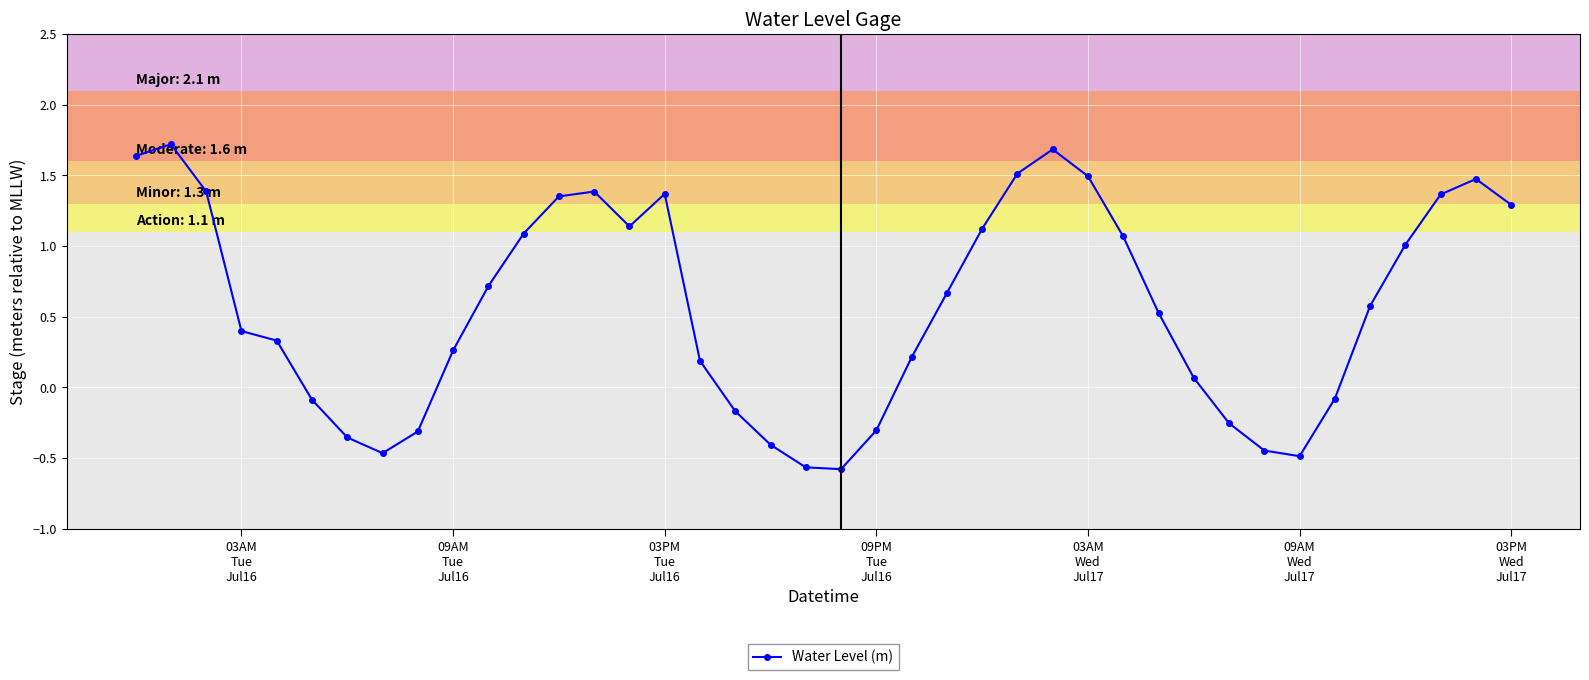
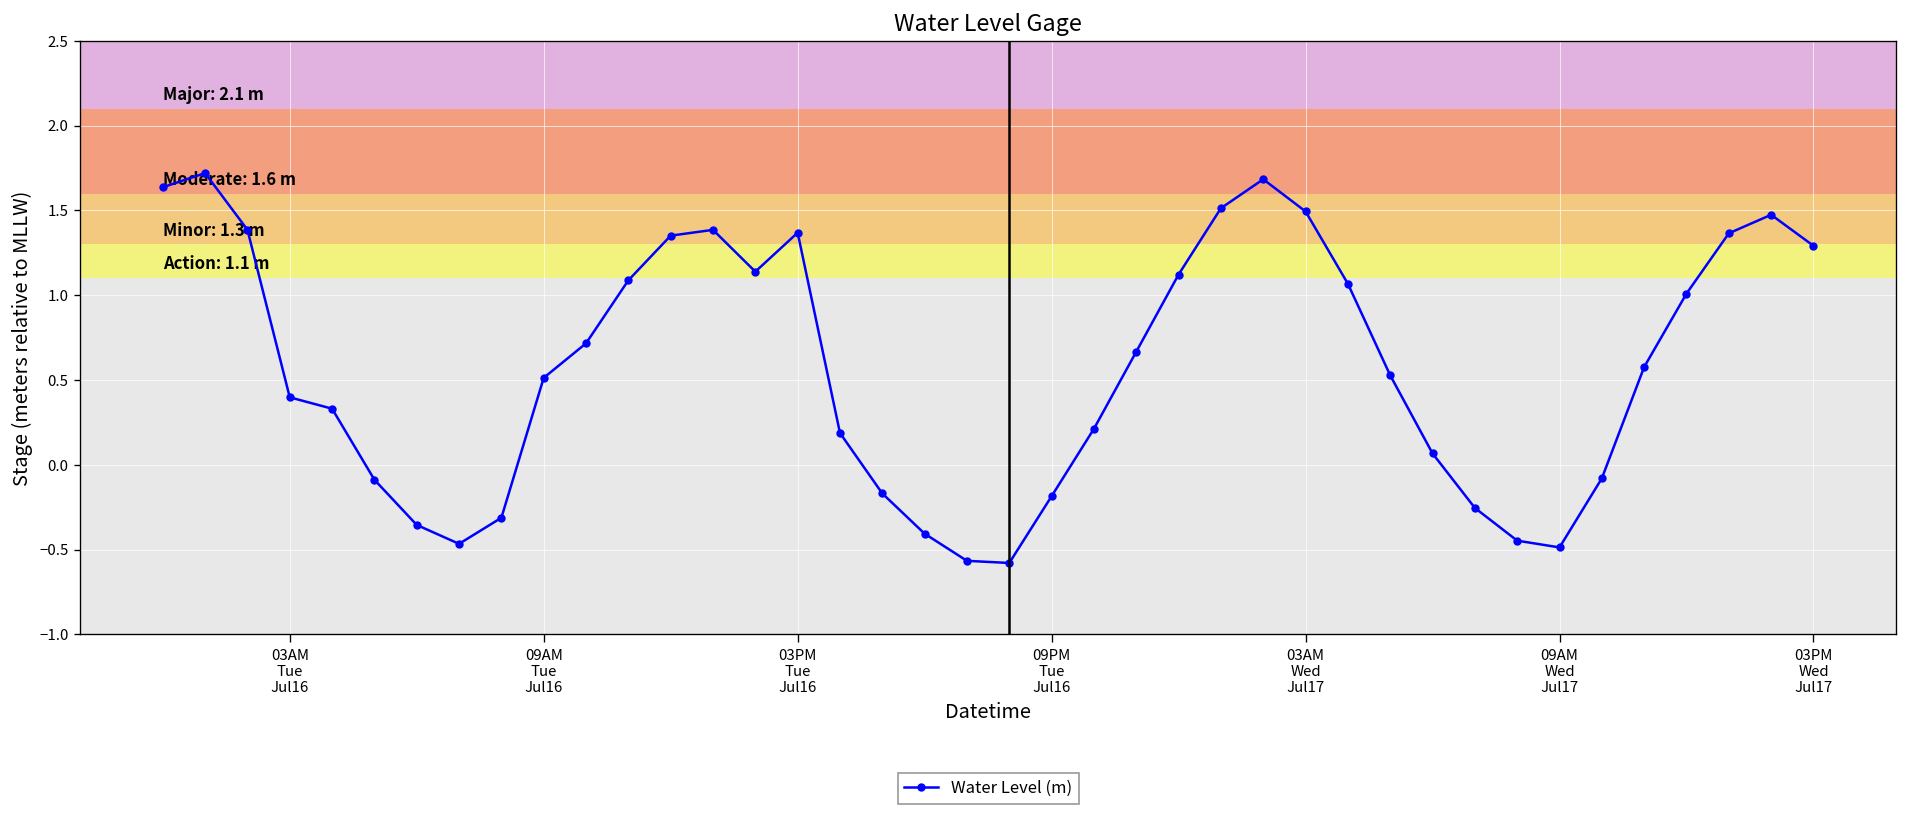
09AM Tue Jul16: 0.26 -> 0.51
09PM Tue Jul16: -0.30 -> -0.19
